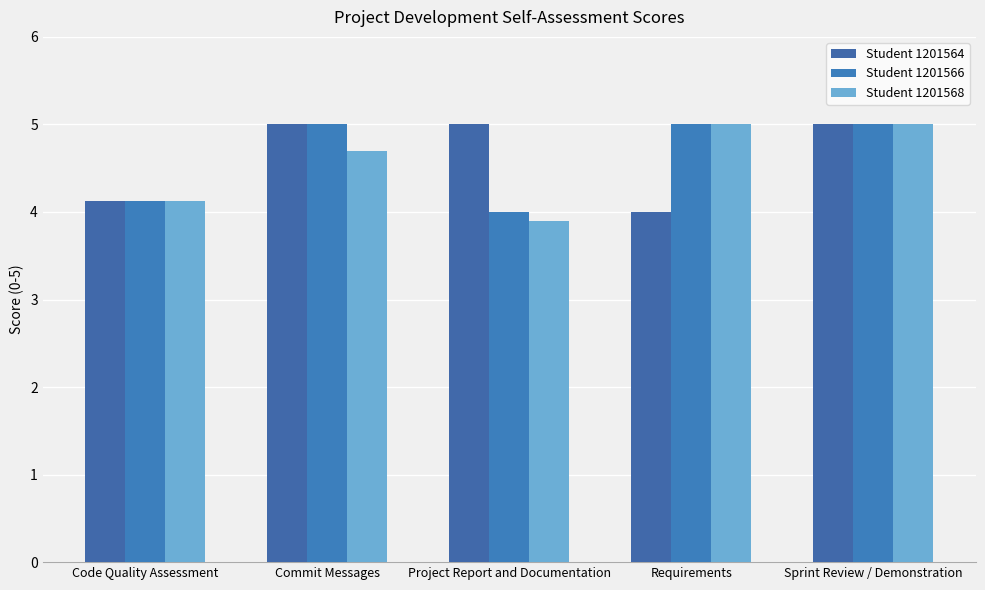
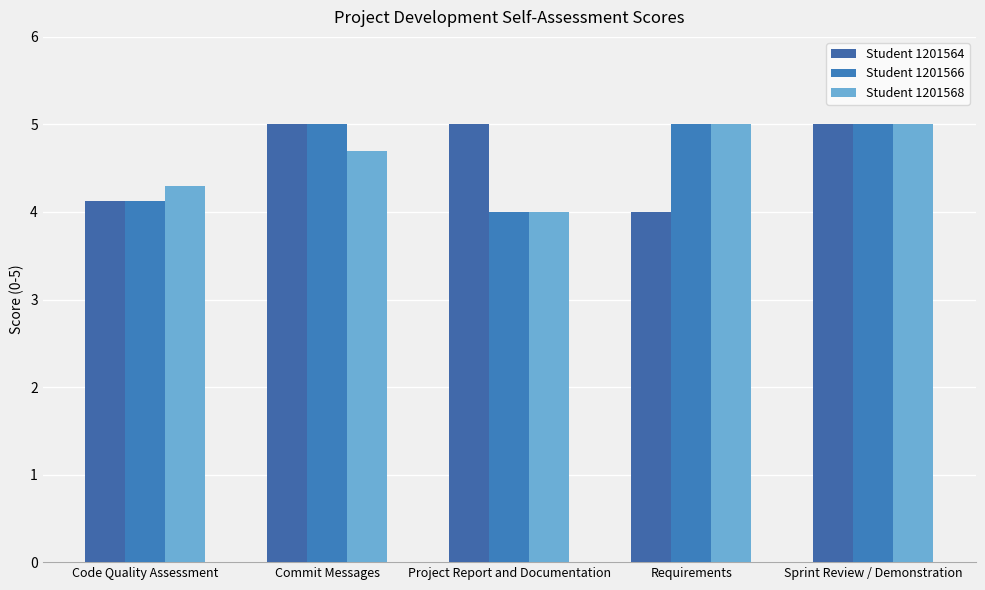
Student 1201568, Code Quality Assessment: 4.1 -> 4.3
Student 1201568, Project Report and Documentation: 3.9 -> 4.0
